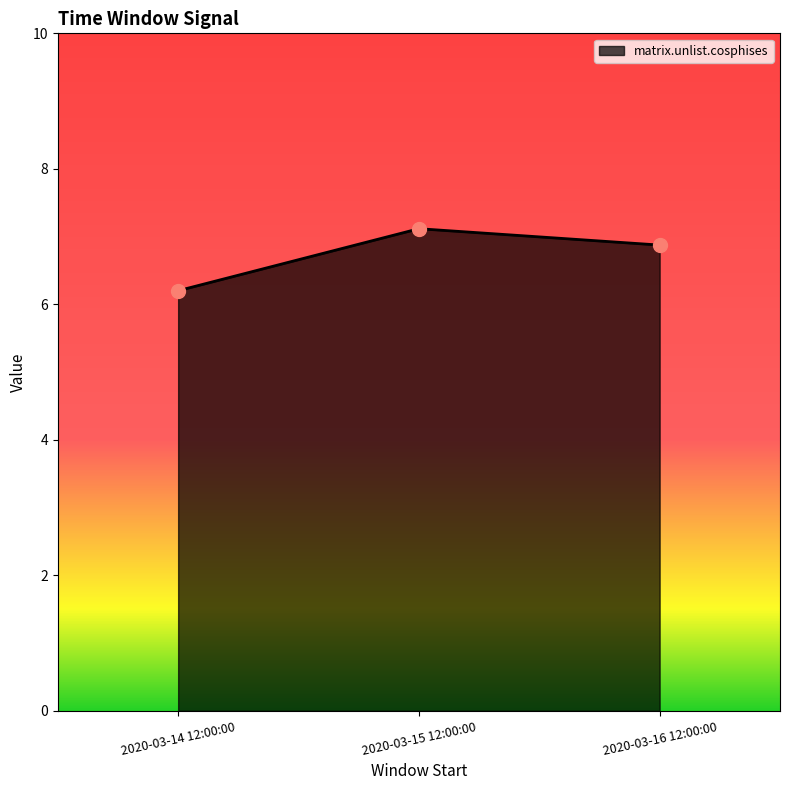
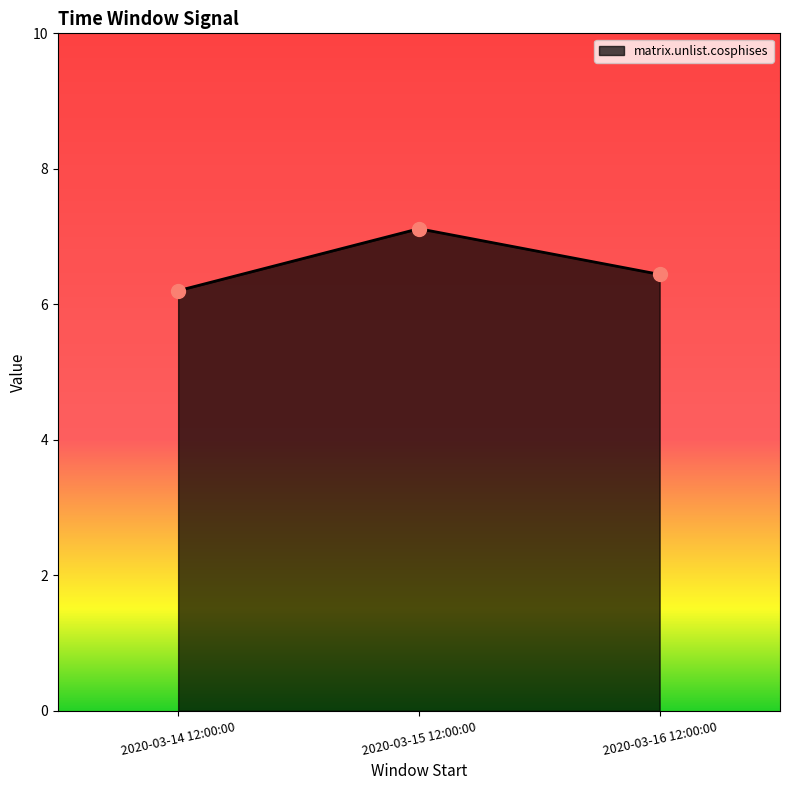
2020-03-16 12:00:00: 6.9 -> 6.4
